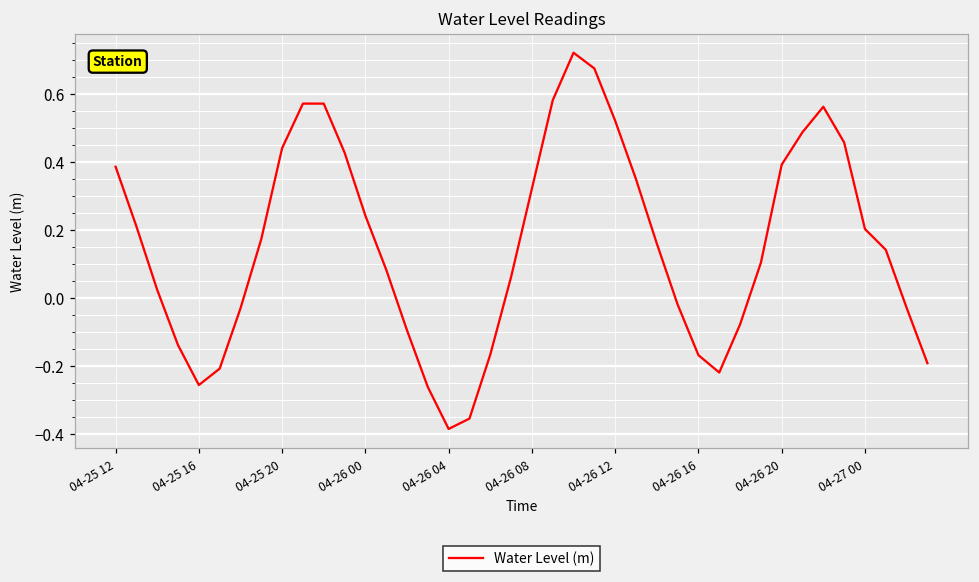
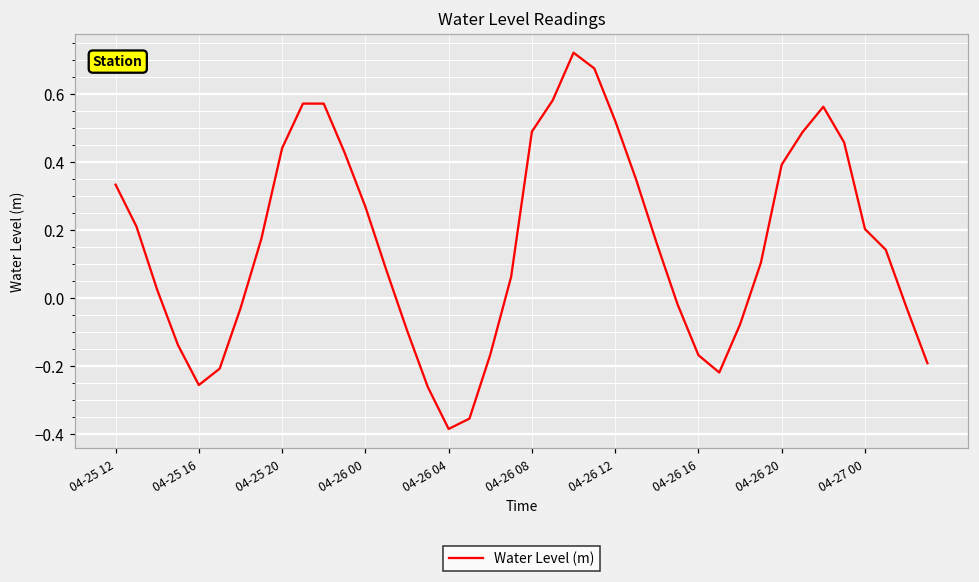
04-25 12: 0.39 -> 0.33
04-26 00: 0.24 -> 0.27
04-26 08: 0.32 -> 0.49
